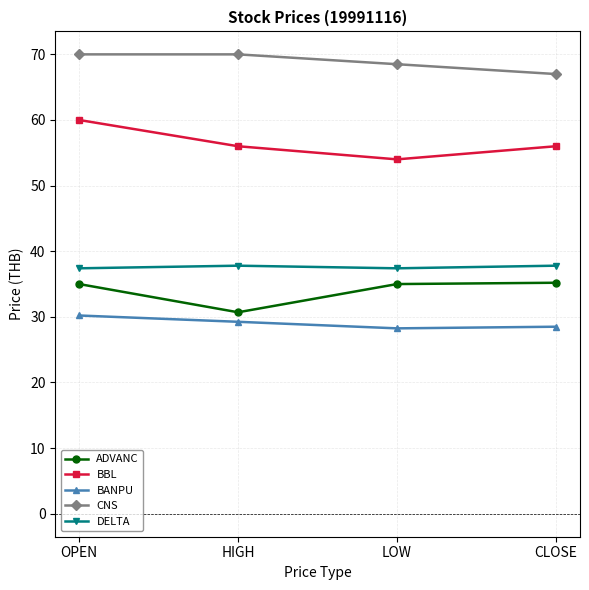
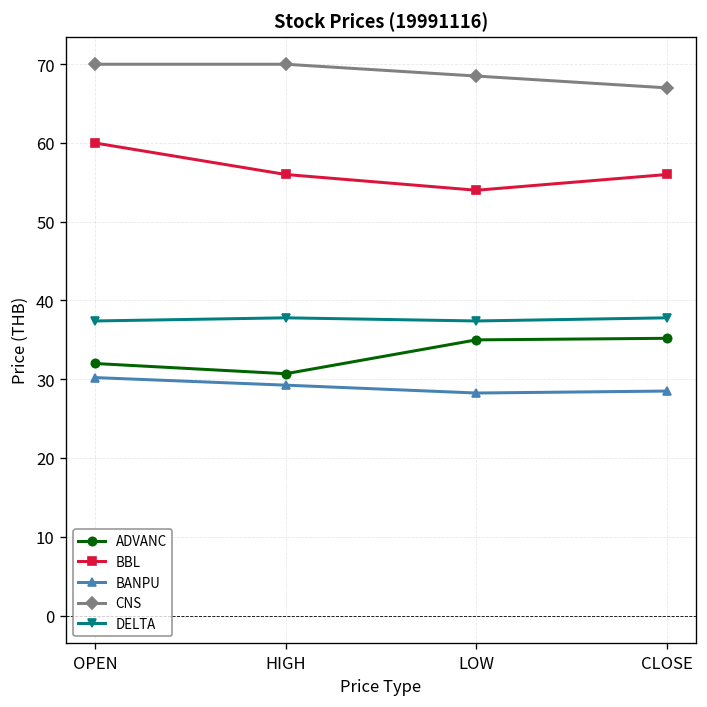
ADVANC, OPEN: 35 -> 32
